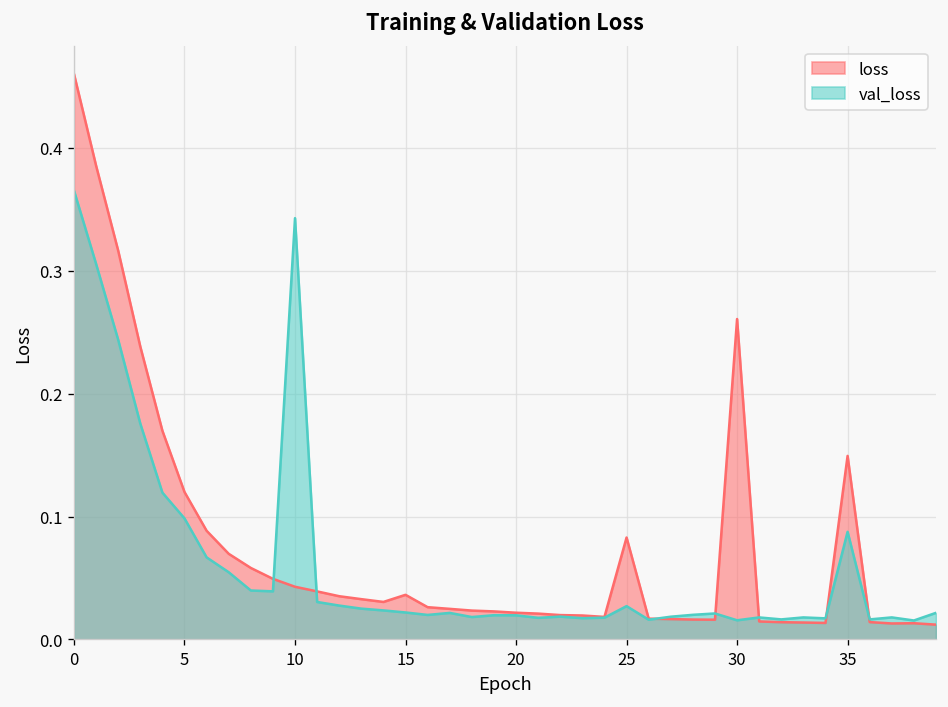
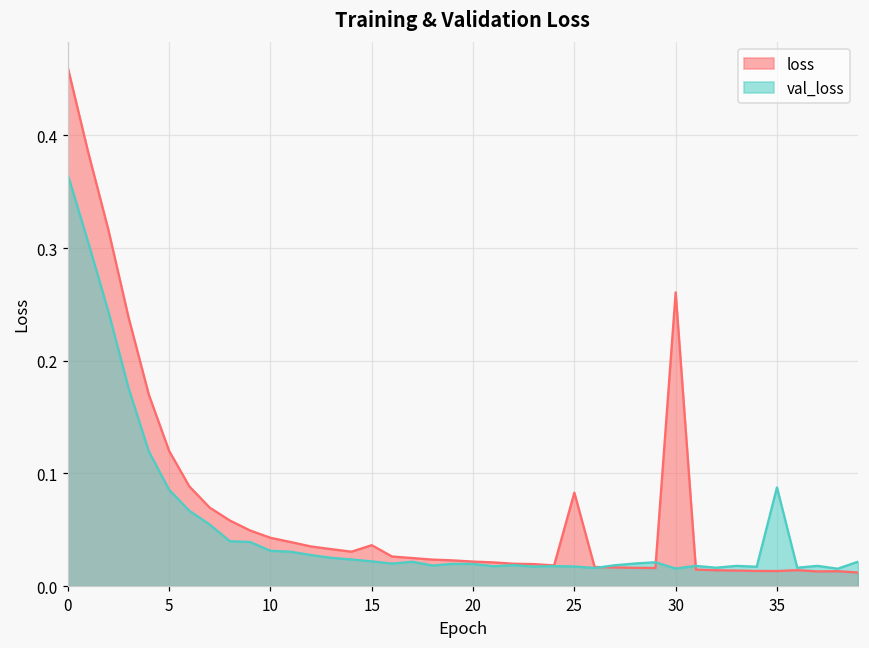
val_loss, 5: 0.098 -> 0.086
val_loss, 10: 0.343 -> 0.031
val_loss, 25: 0.027 -> 0.017
loss, 35: 0.149 -> 0.013
